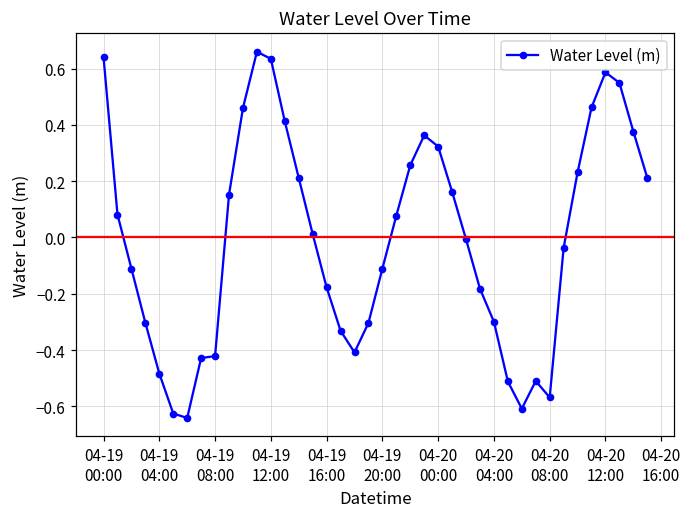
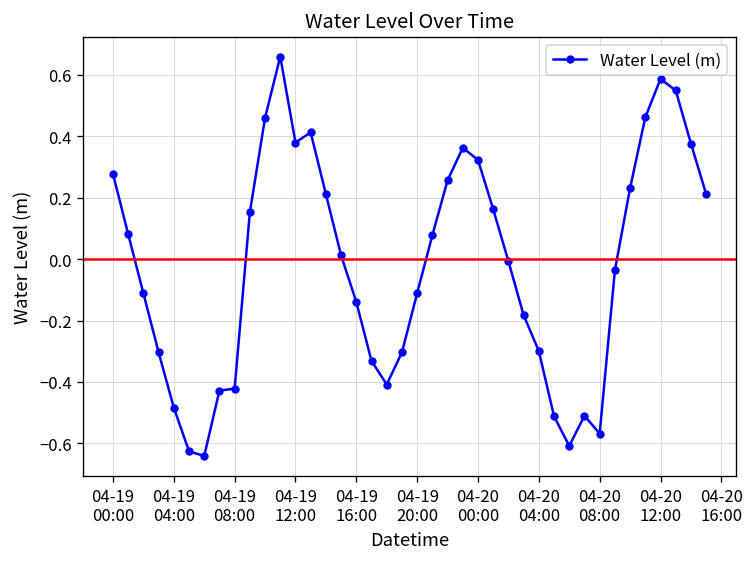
04-19 00:00: 0.64 -> 0.28
04-19 12:00: 0.63 -> 0.38
04-19 16:00: -0.18 -> -0.14
